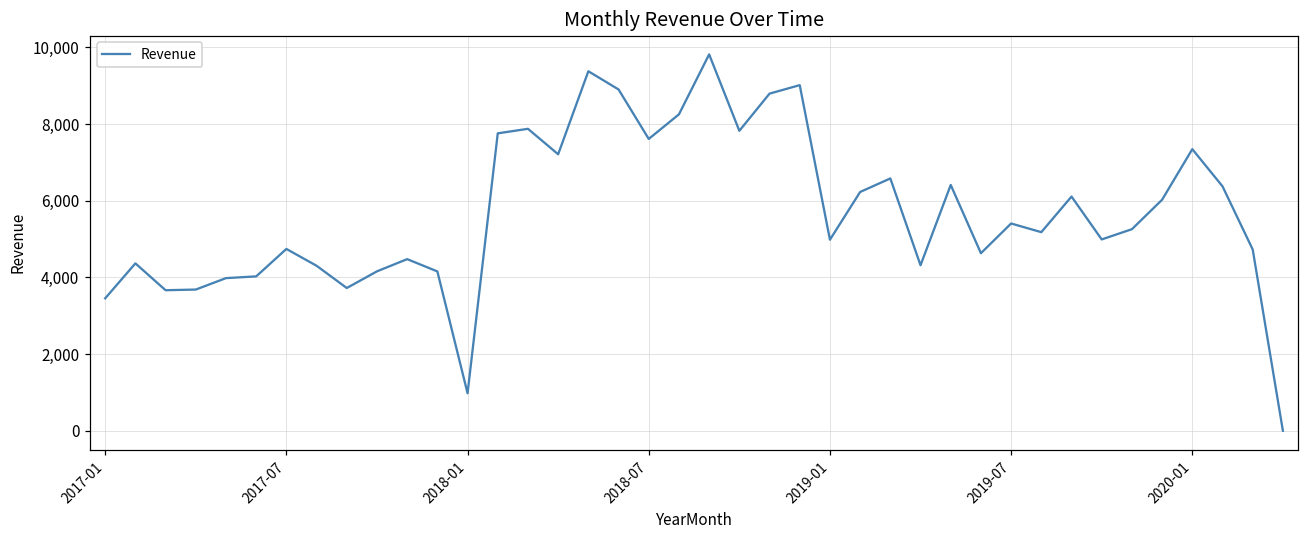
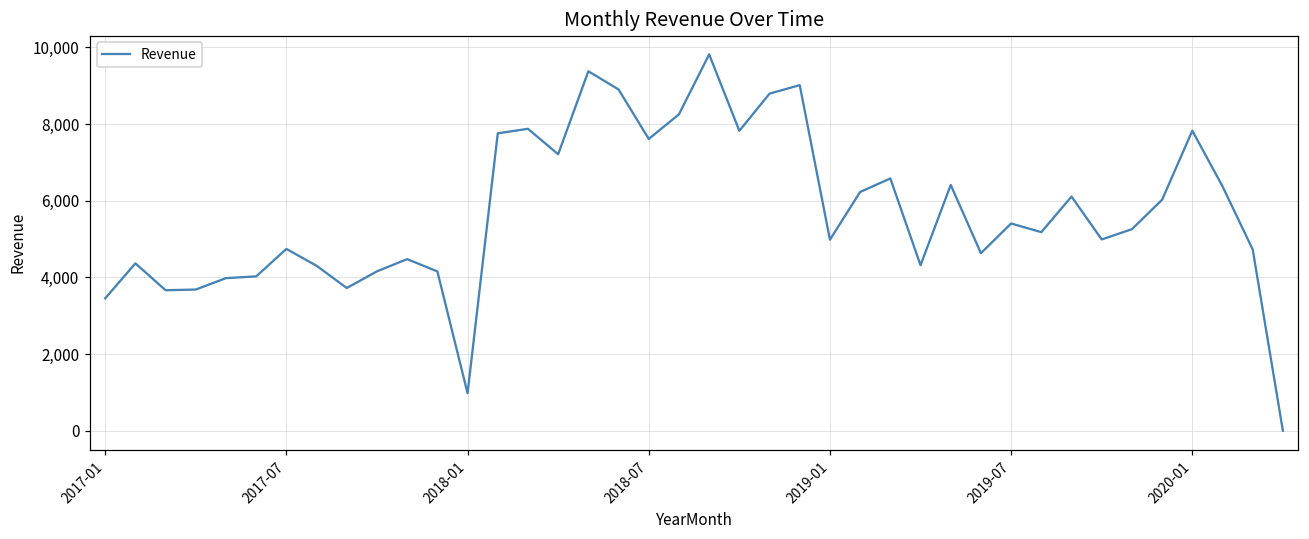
2020-01: 7,300 -> 7,800
